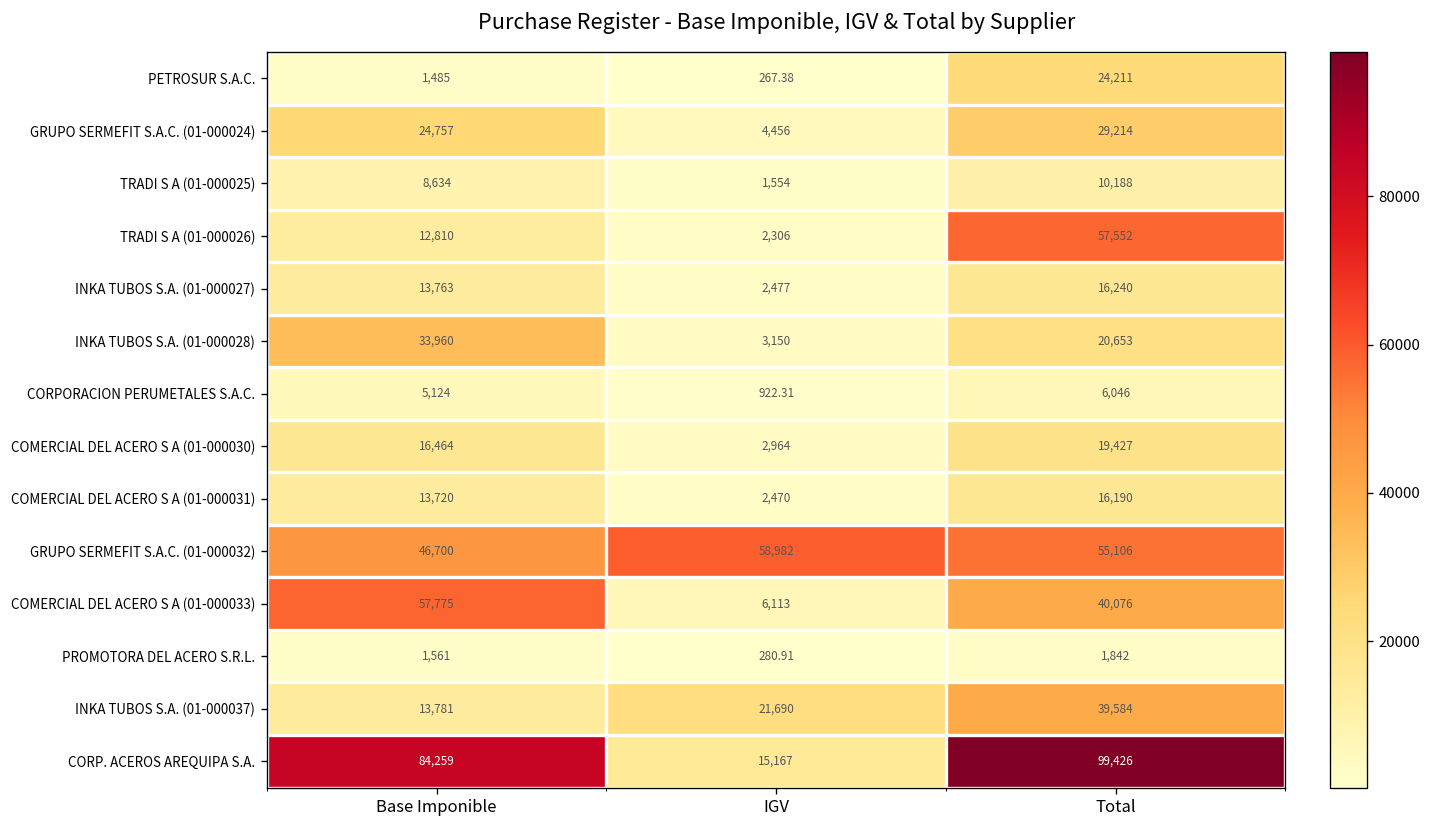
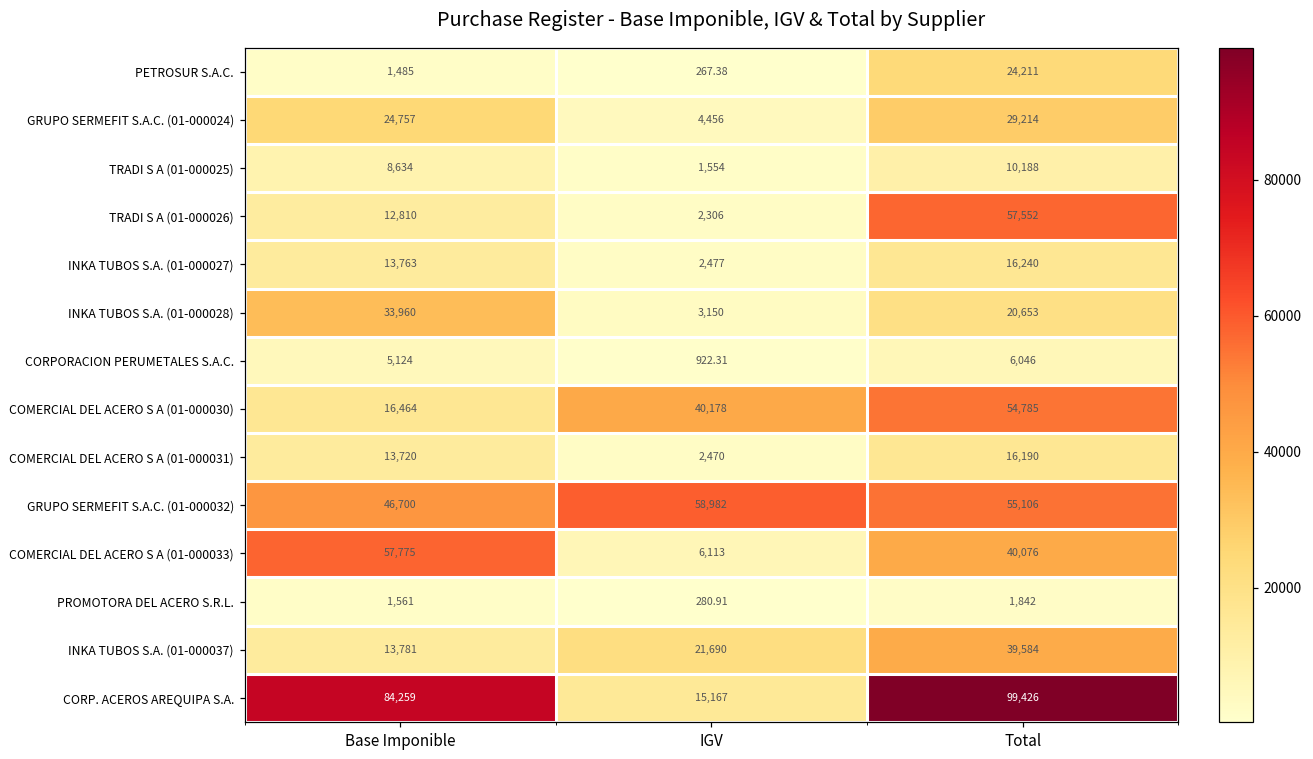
COMERCIAL DEL ACERO S A (01-000030), IGV: 2,964 -> 40,178
COMERCIAL DEL ACERO S A (01-000030), Total: 19,427 -> 54,785
